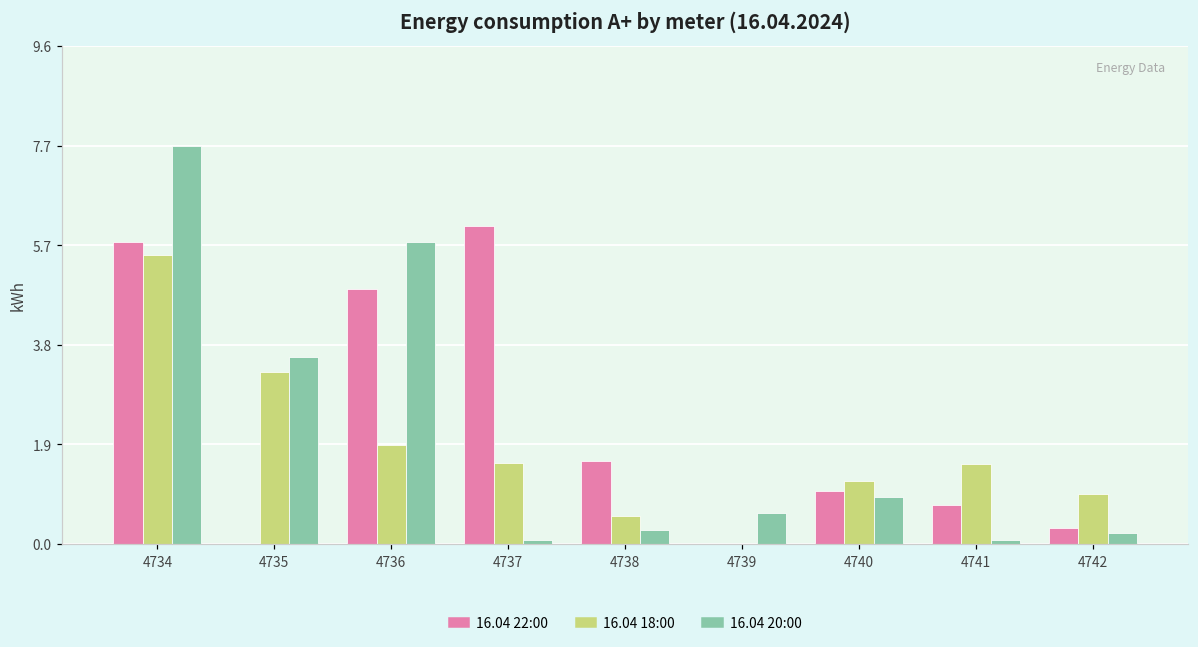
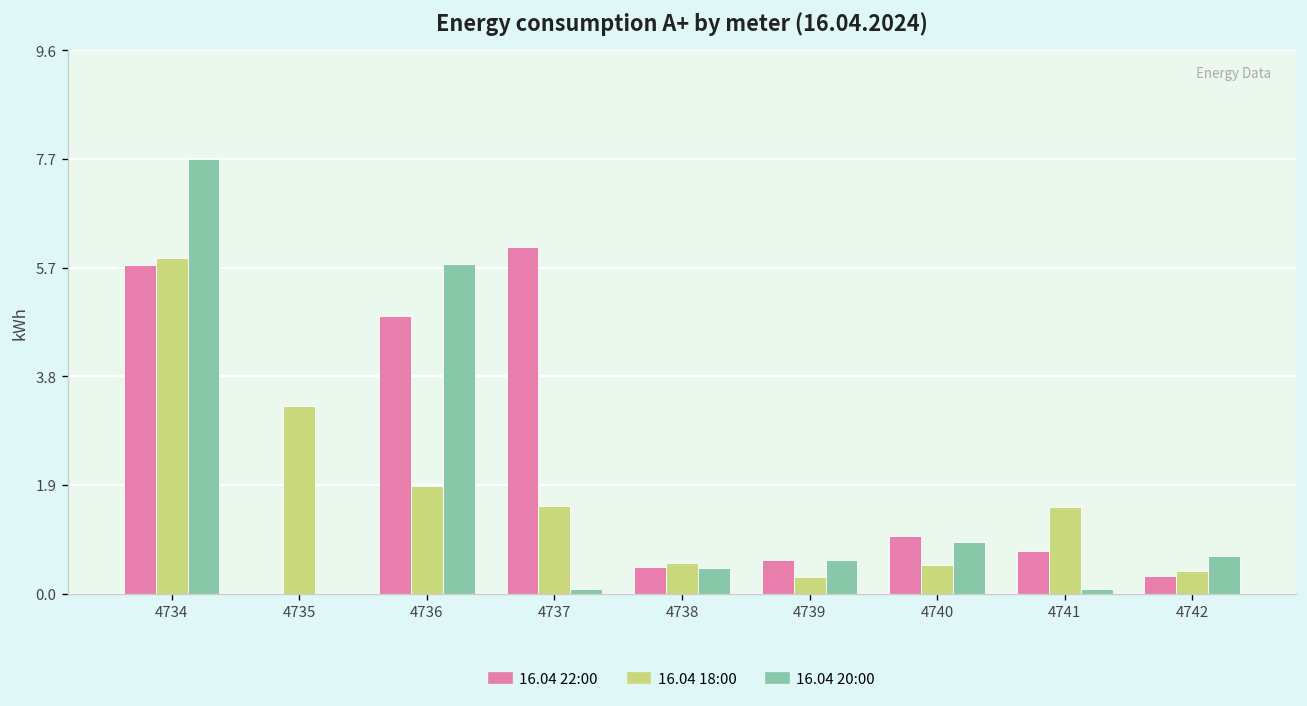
16.04 18:00, 4734: 5.6 -> 5.9
16.04 20:00, 4735: 3.6 -> 0.0
16.04 22:00, 4738: 1.6 -> 0.5
16.04 20:00, 4738: 0.3 -> 0.5
16.04 22:00, 4739: 0.0 -> 0.6
16.04 18:00, 4739: 0.0 -> 0.3
16.04 18:00, 4740: 1.2 -> 0.5
16.04 18:00, 4742: 1.0 -> 0.4
16.04 20:00, 4742: 0.2 -> 0.7
